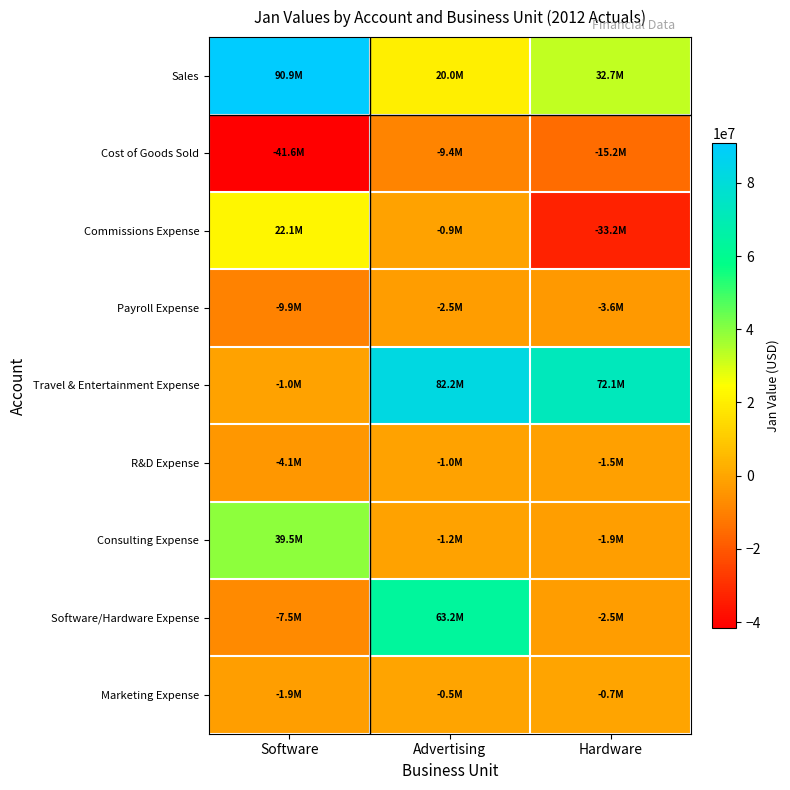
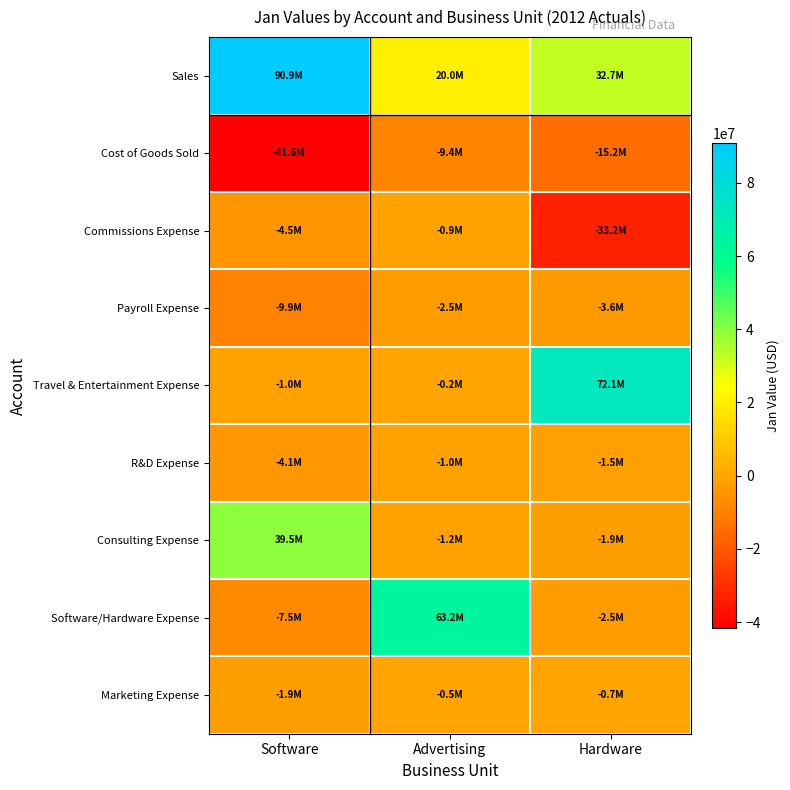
Commissions Expense, Software: 22.1M -> -4.5M
Travel & Entertainment Expense, Advertising: 82.2M -> -0.2M
